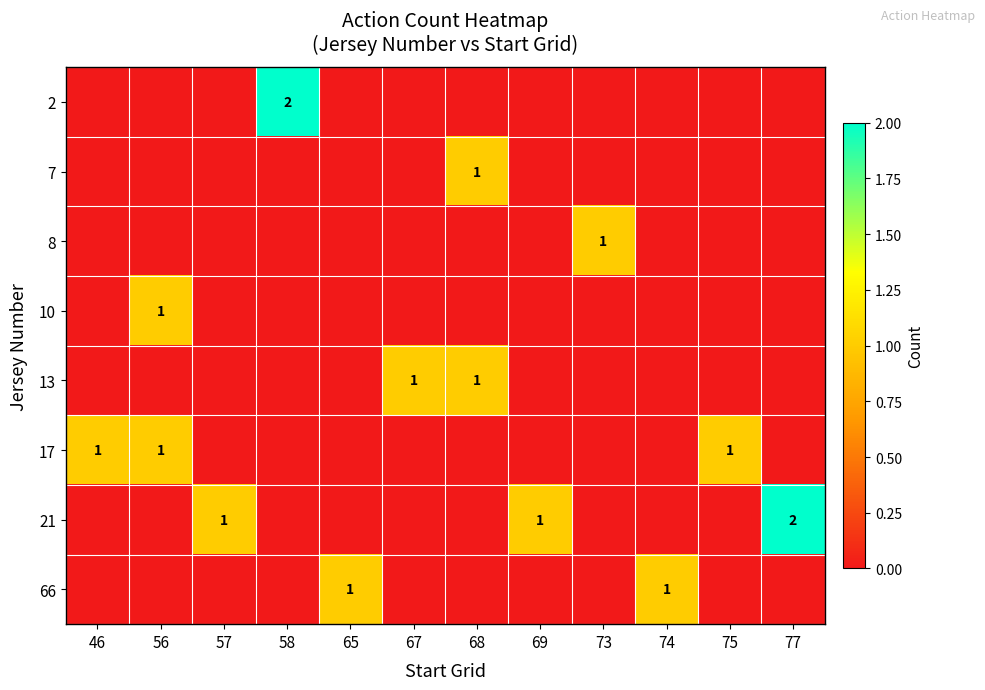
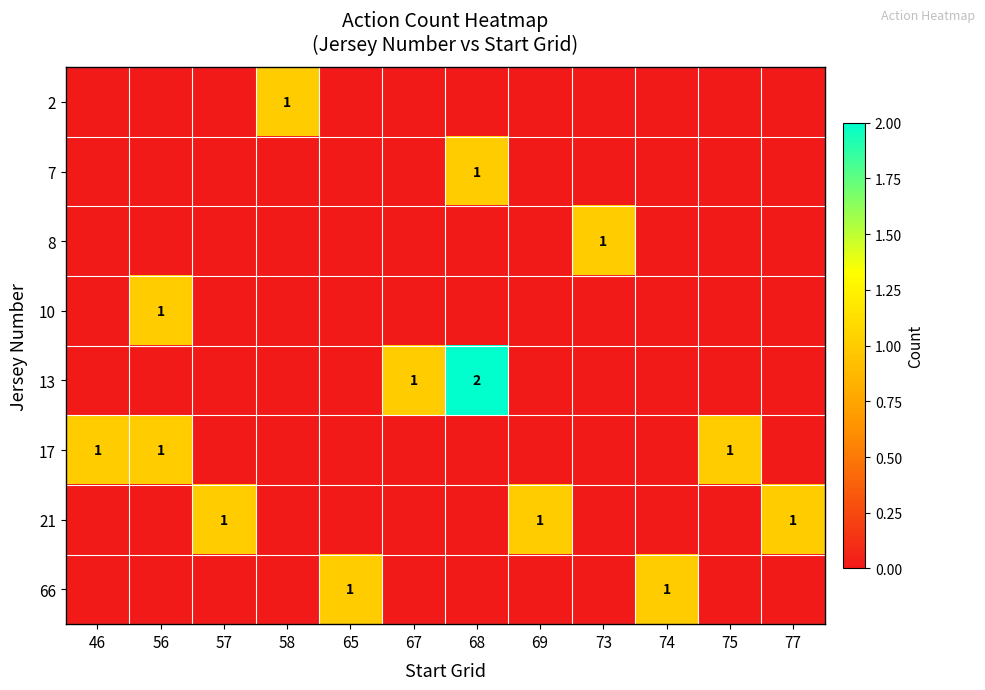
2, 58: 2 -> 1
13, 68: 1 -> 2
21, 77: 2 -> 1
